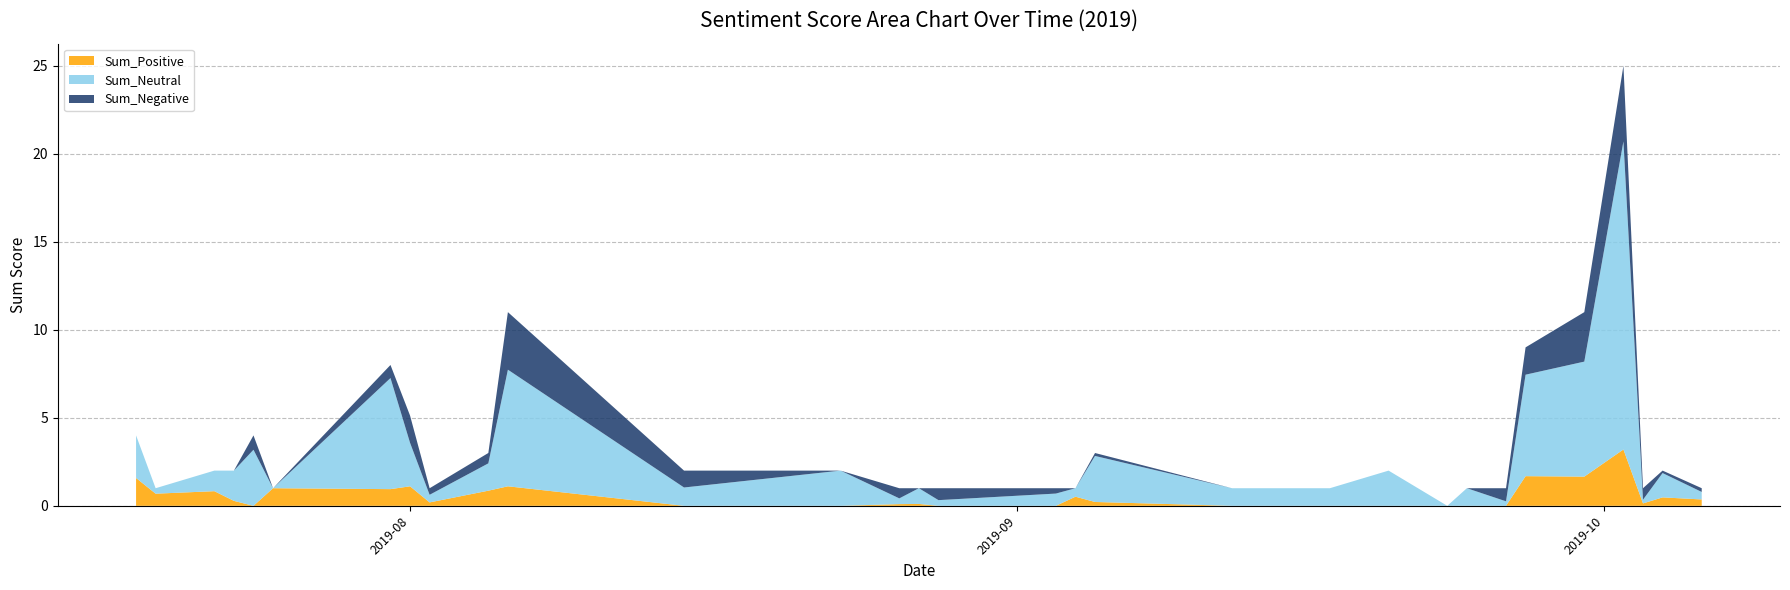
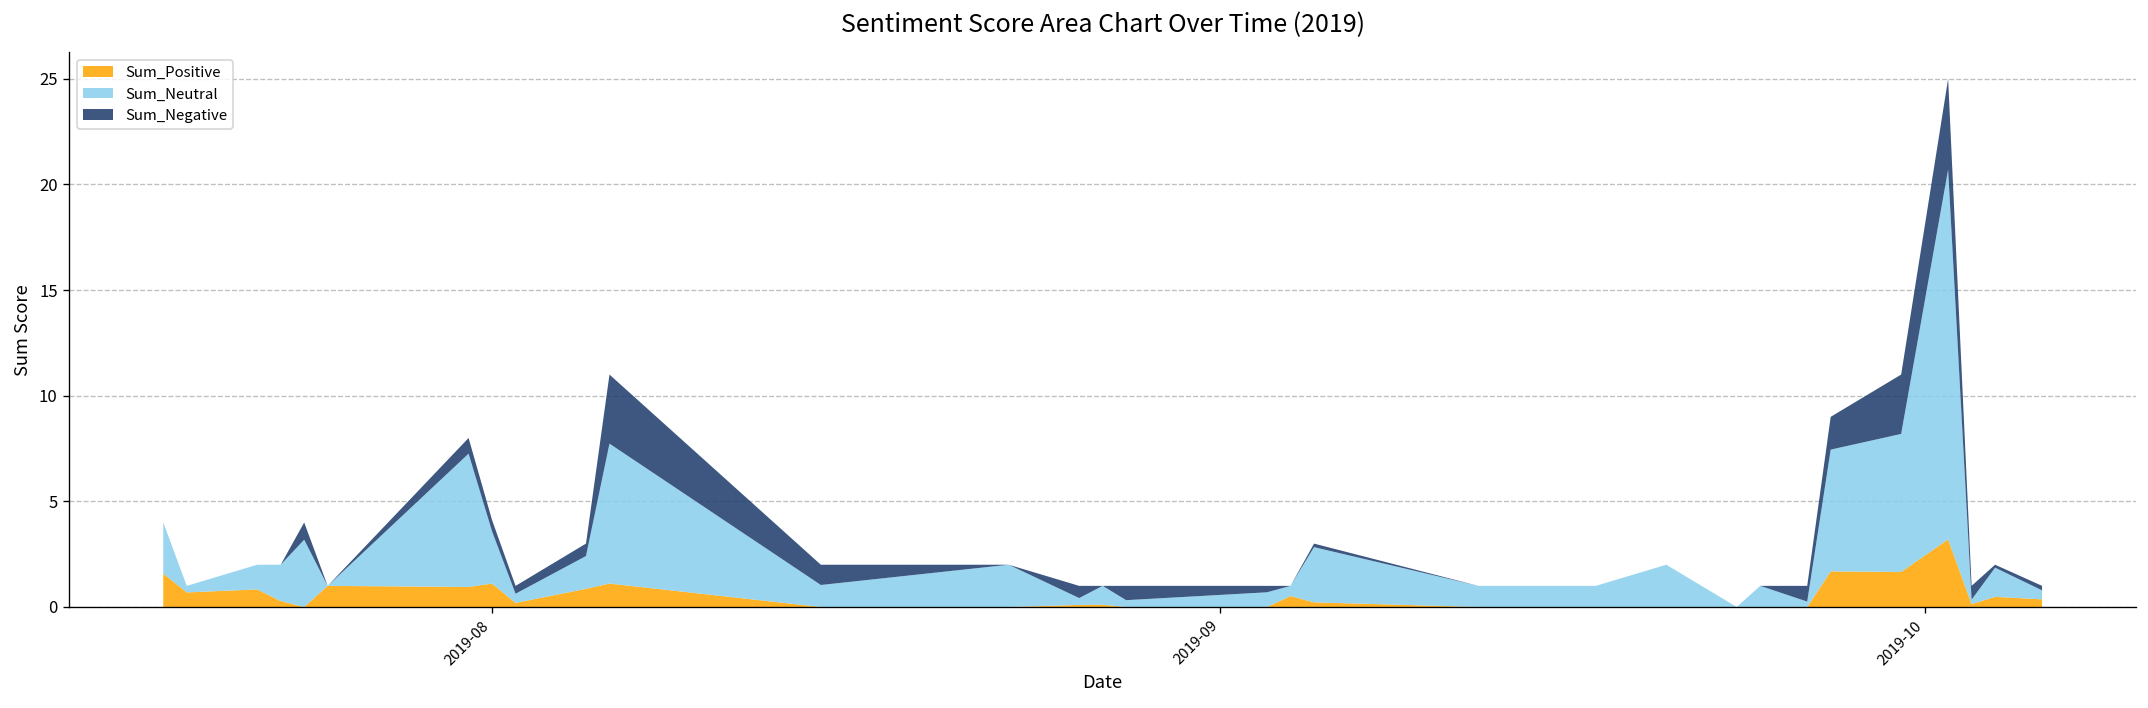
Sum_Negative, 2019-08: 1.5 -> 0.5
